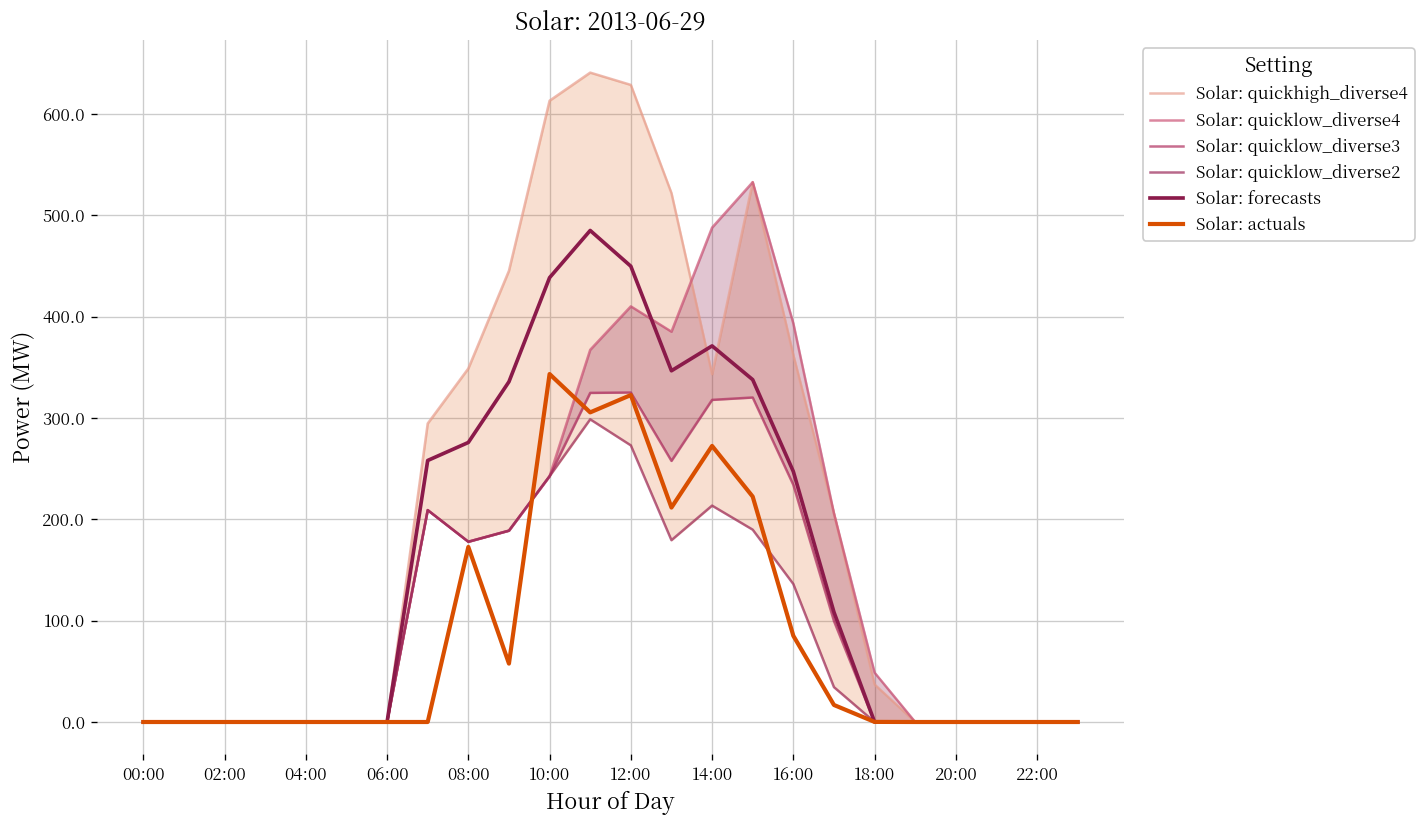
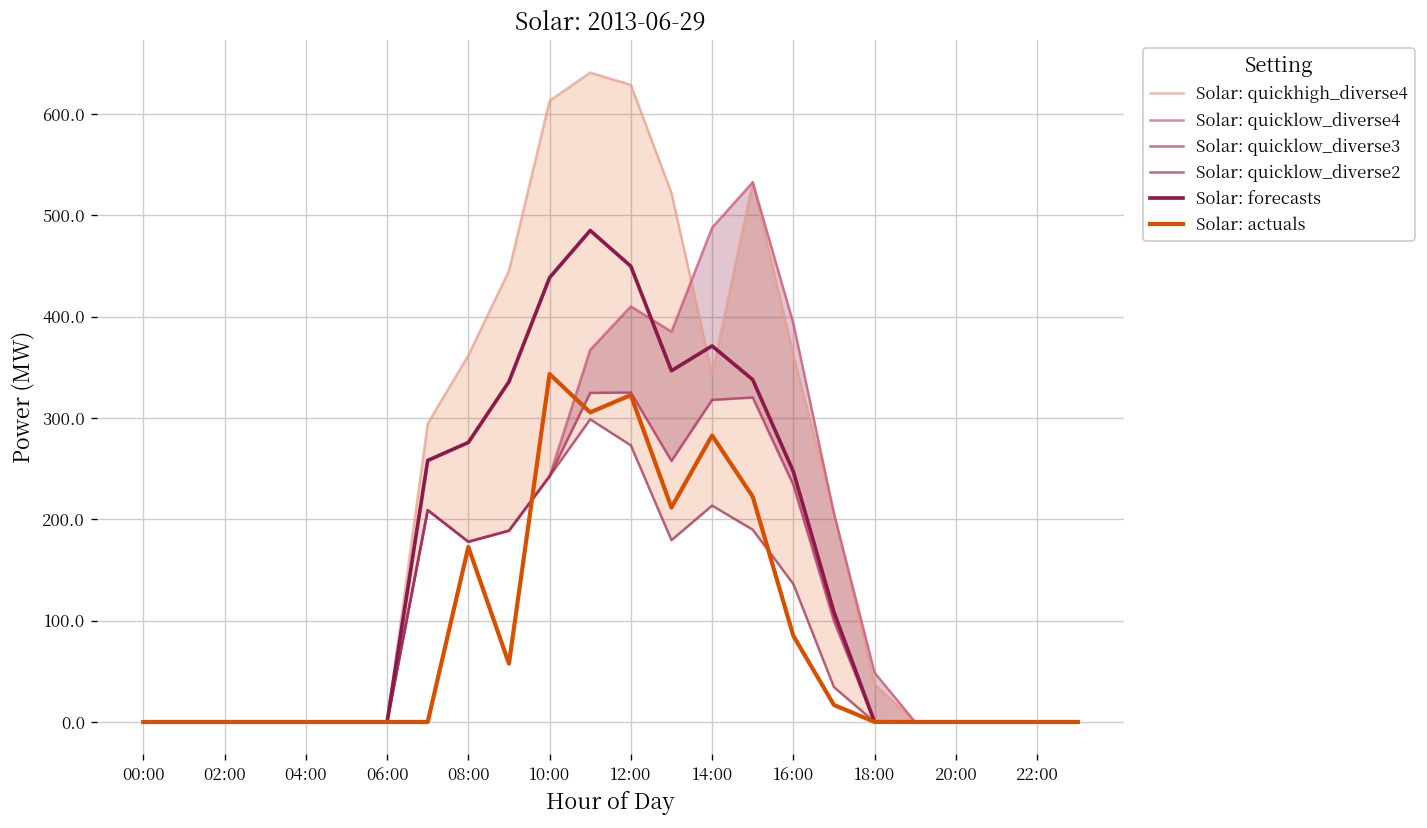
Solar: quickhigh_diverse4, 08:00: 350 -> 360
Solar: actuals, 14:00: 270 -> 280
